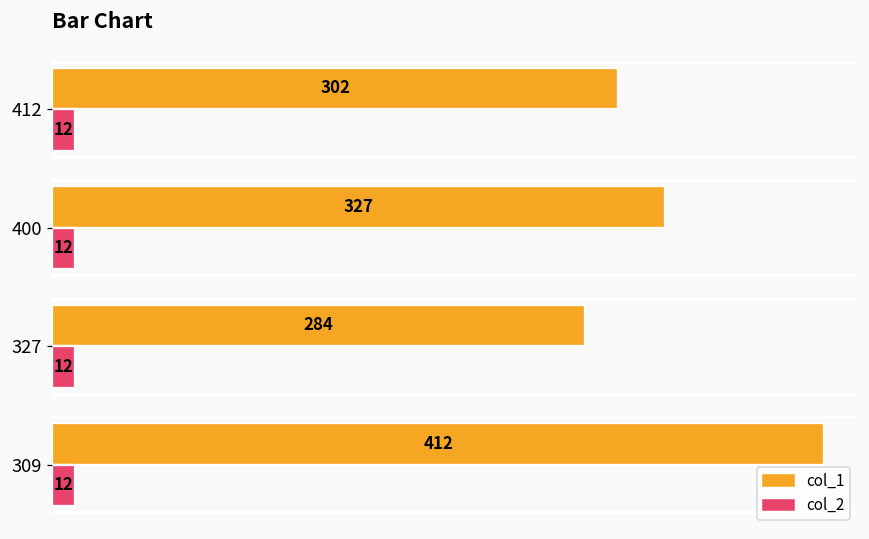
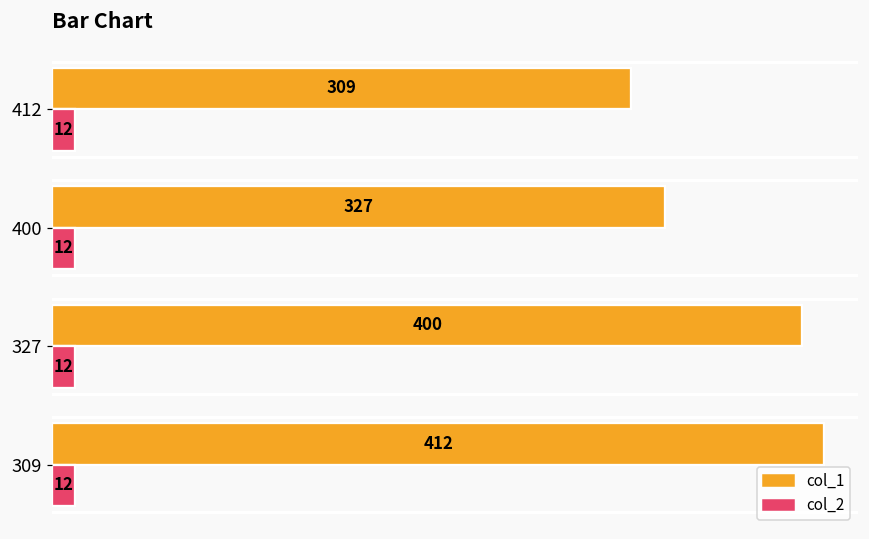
col_1, 412: 302 -> 309
col_1, 327: 284 -> 400
